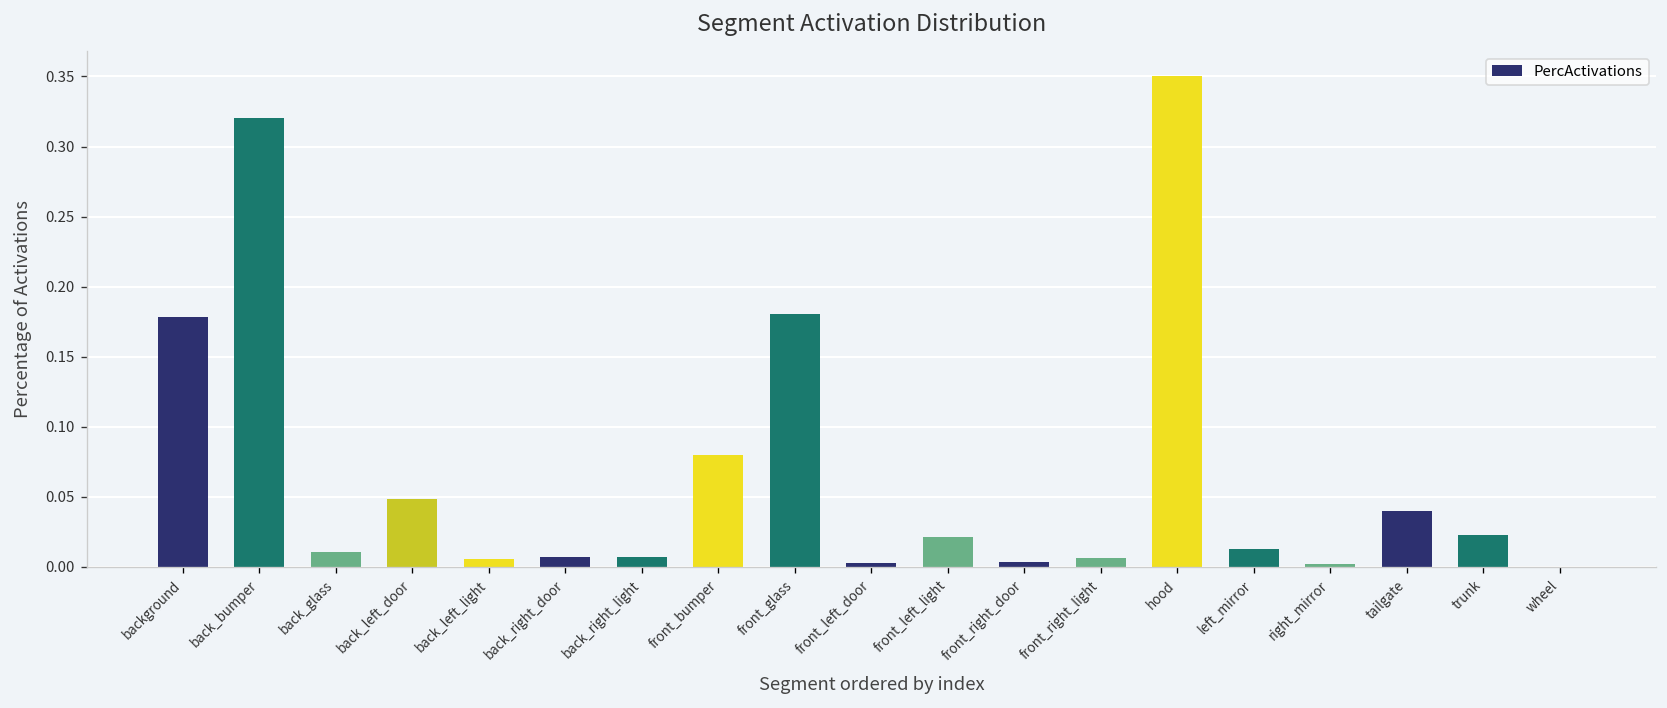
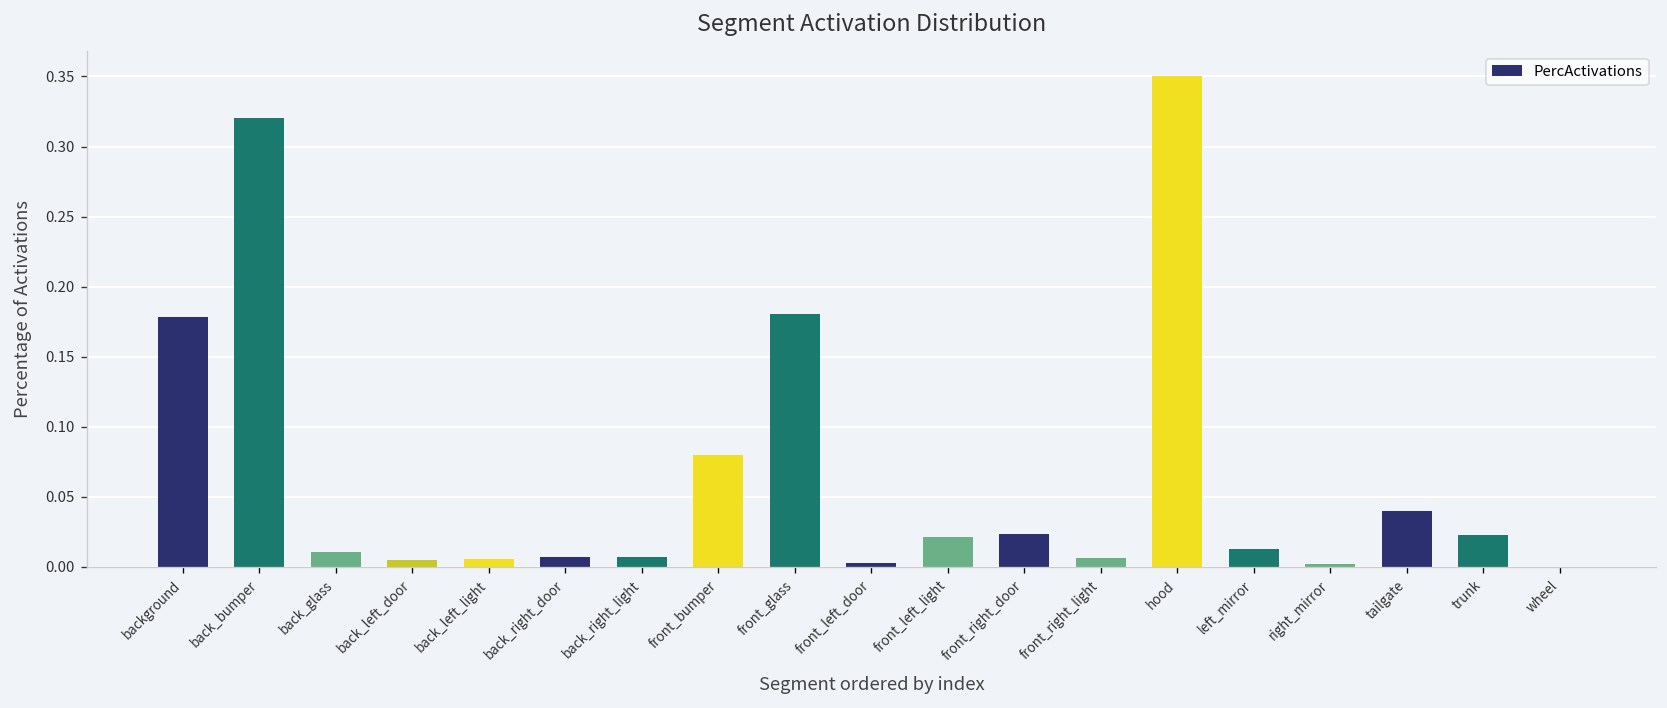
back_left_door: 0.048 -> 0.005
front_right_door: 0.003 -> 0.023
